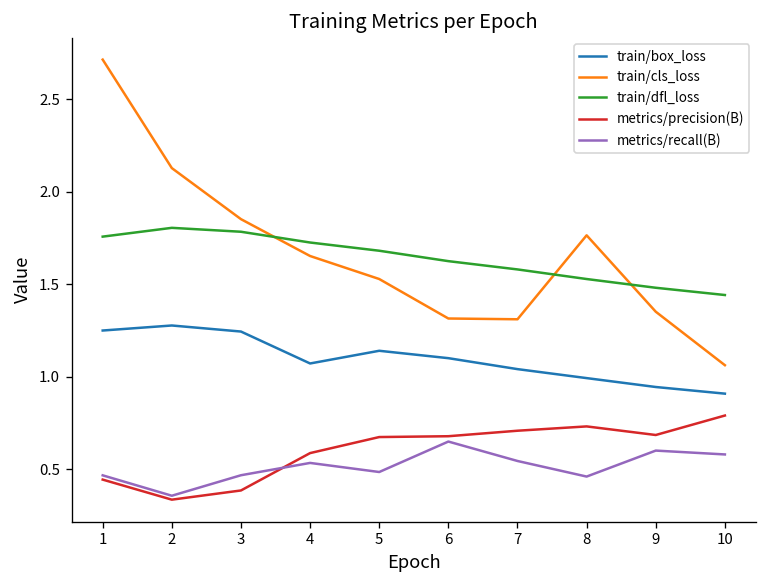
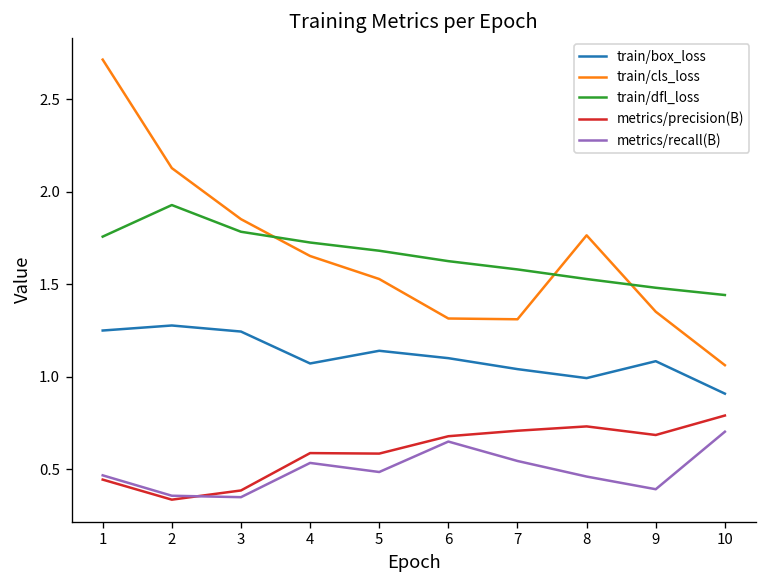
train/dfl_loss, 2: 1.81 -> 1.93
metrics/recall(B), 3: 0.47 -> 0.35
metrics/precision(B), 5: 0.67 -> 0.58
train/box_loss, 9: 0.94 -> 1.08
metrics/recall(B), 9: 0.60 -> 0.39
metrics/recall(B), 10: 0.58 -> 0.70
